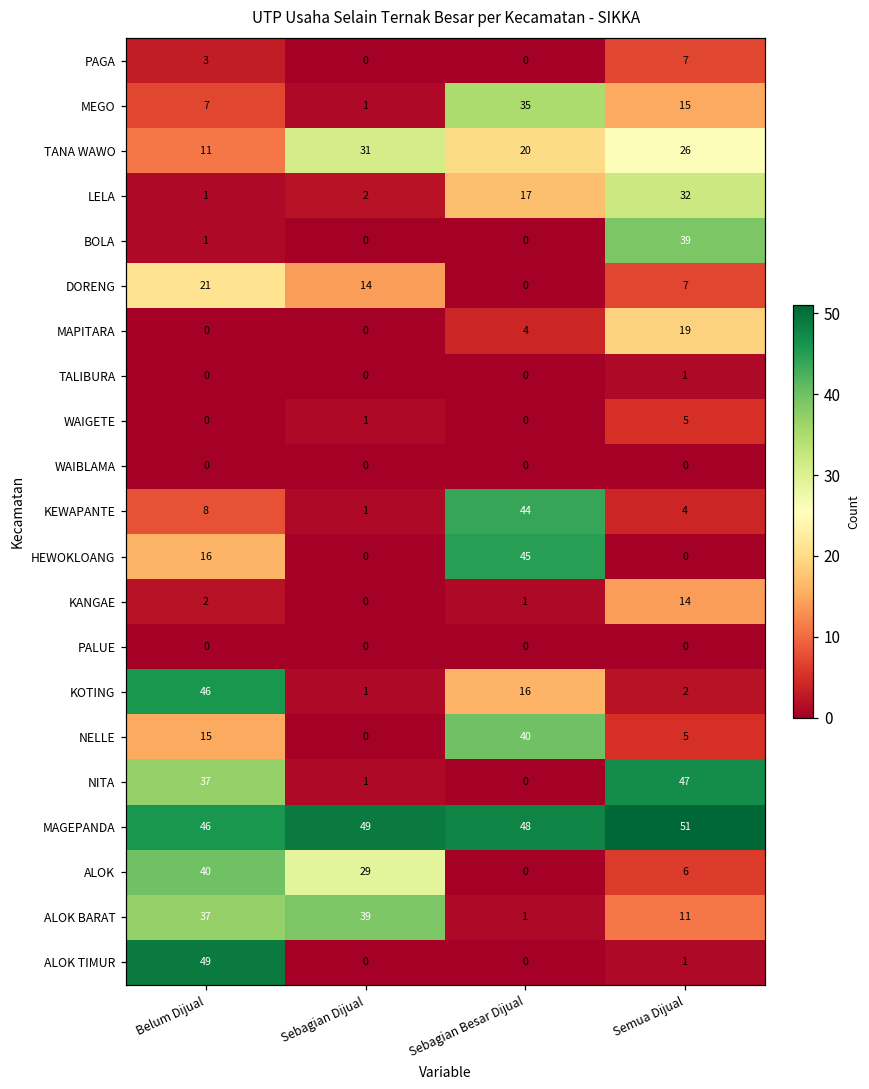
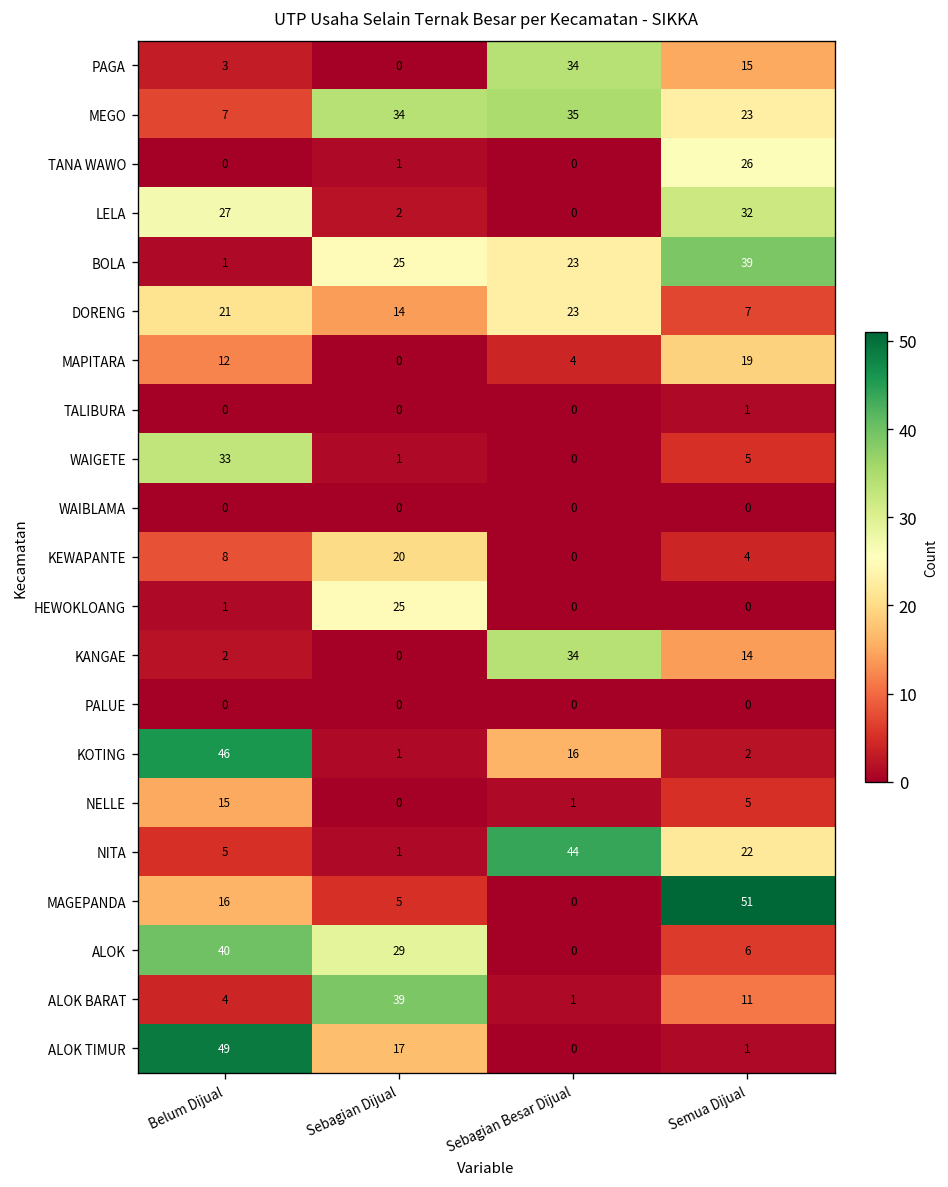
PAGA, Sebagian Besar Dijual: 0 -> 34
PAGA, Semua Dijual: 7 -> 15
MEGO, Sebagian Dijual: 1 -> 34
MEGO, Semua Dijual: 15 -> 23
TANA WAWO, Belum Dijual: 11 -> 0
TANA WAWO, Sebagian Dijual: 31 -> 1
TANA WAWO, Sebagian Besar Dijual: 20 -> 0
LELA, Belum Dijual: 1 -> 27
LELA, Sebagian Besar Dijual: 17 -> 0
BOLA, Sebagian Dijual: 0 -> 25
BOLA, Sebagian Besar Dijual: 0 -> 23
DORENG, Sebagian Besar Dijual: 0 -> 23
MAPITARA, Belum Dijual: 0 -> 12
WAIGETE, Belum Dijual: 0 -> 33
KEWAPANTE, Sebagian Dijual: 1 -> 20
KEWAPANTE, Sebagian Besar Dijual: 44 -> 0
HEWOKLOANG, Belum Dijual: 16 -> 1
HEWOKLOANG, Sebagian Dijual: 0 -> 25
HEWOKLOANG, Sebagian Besar Dijual: 45 -> 0
KANGAE, Sebagian Besar Dijual: 1 -> 34
NELLE, Sebagian Besar Dijual: 40 -> 1
NITA, Belum Dijual: 37 -> 5
NITA, Sebagian Besar Dijual: 0 -> 44
NITA, Semua Dijual: 47 -> 22
MAGEPANDA, Belum Dijual: 46 -> 16
MAGEPANDA, Sebagian Dijual: 49 -> 5
MAGEPANDA, Sebagian Besar Dijual: 48 -> 0
ALOK BARAT, Belum Dijual: 37 -> 4
ALOK TIMUR, Sebagian Dijual: 0 -> 17
